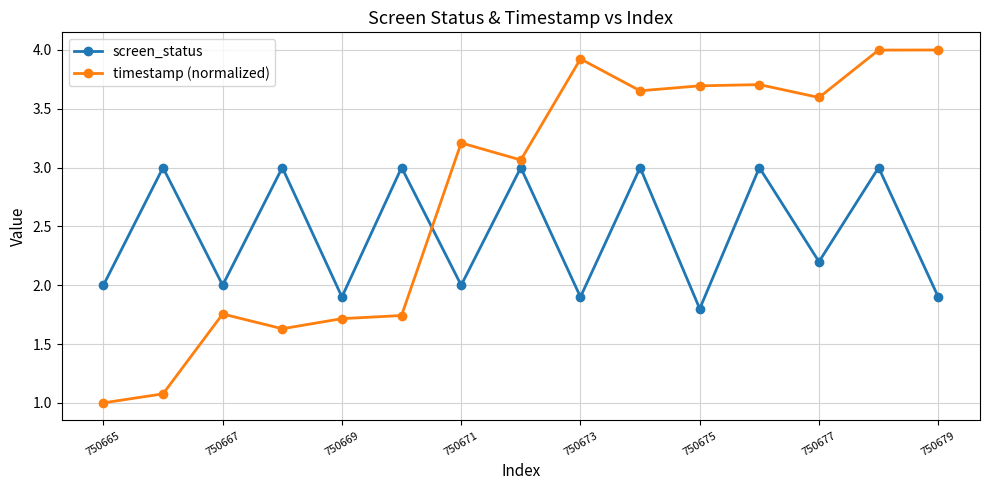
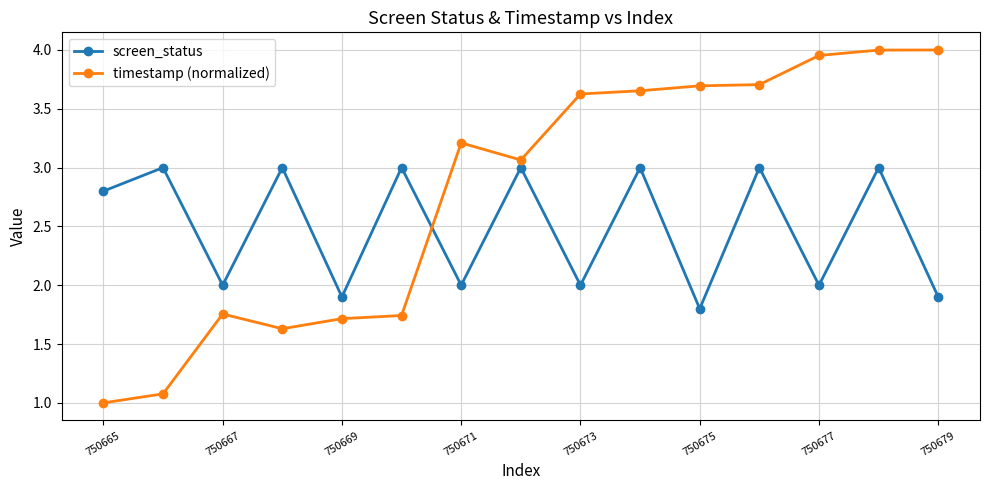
screen_status, 750665: 2.0 -> 2.8
screen_status, 750673: 1.9 -> 2.0
timestamp (normalized), 750673: 3.92 -> 3.63
screen_status, 750677: 2.2 -> 2.0
timestamp (normalized), 750677: 3.60 -> 3.95
